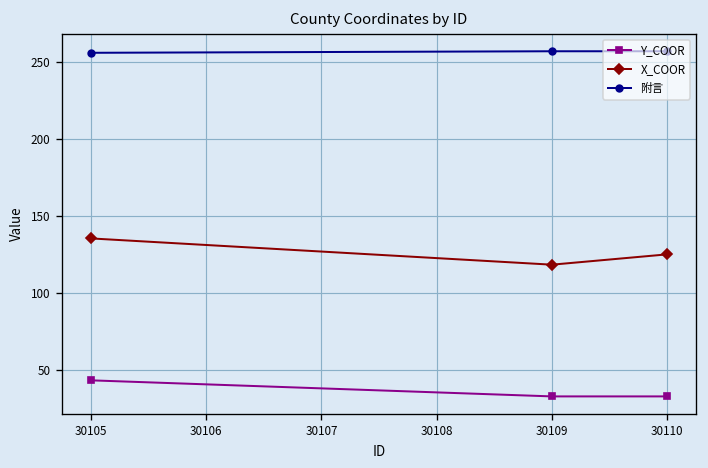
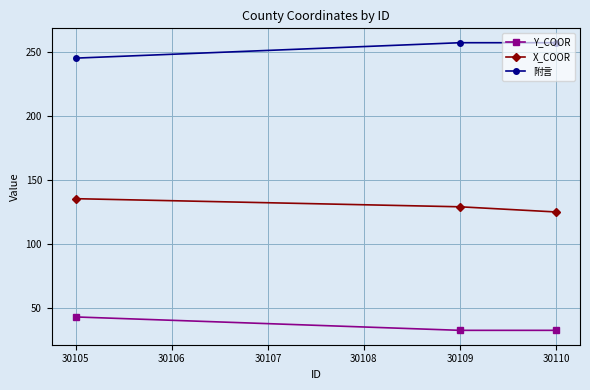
附言, 30105: 256 -> 245
X_COOR, 30109: 118 -> 129
